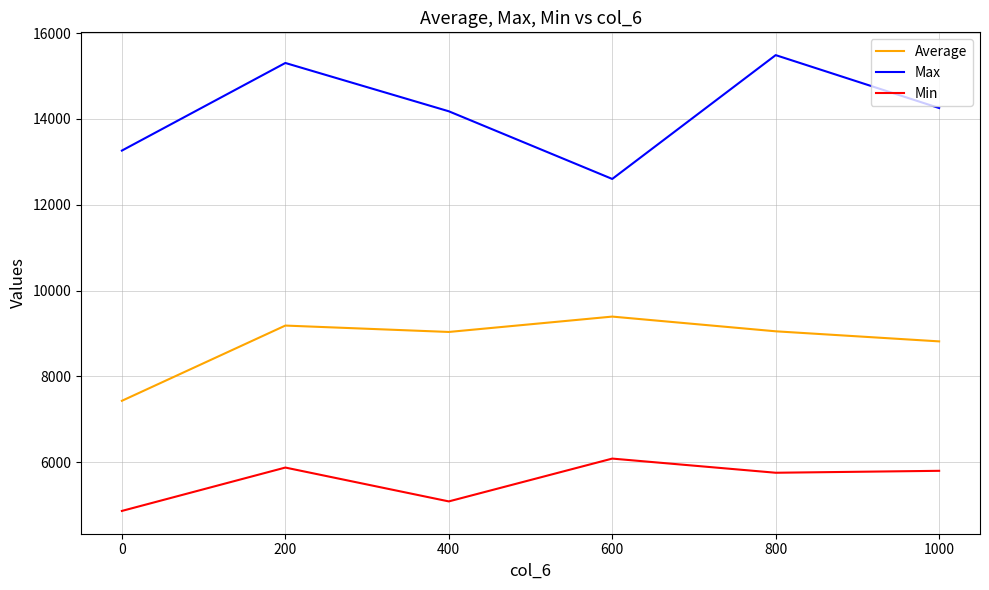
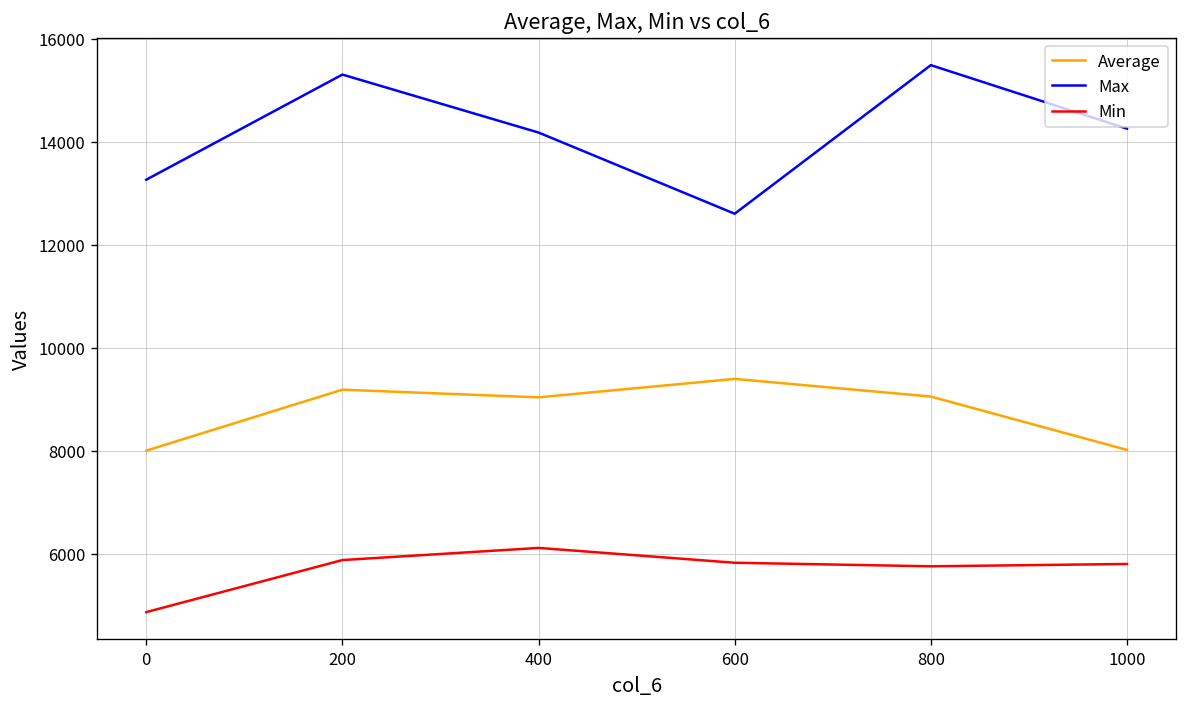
Average, 0: 7400 -> 8000
Min, 400: 5100 -> 6100
Min, 600: 6100 -> 5800
Average, 1000: 8800 -> 8000
